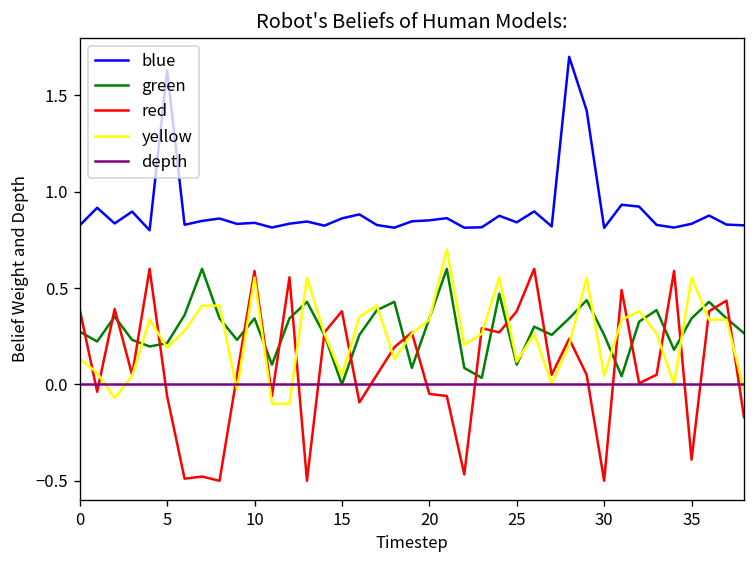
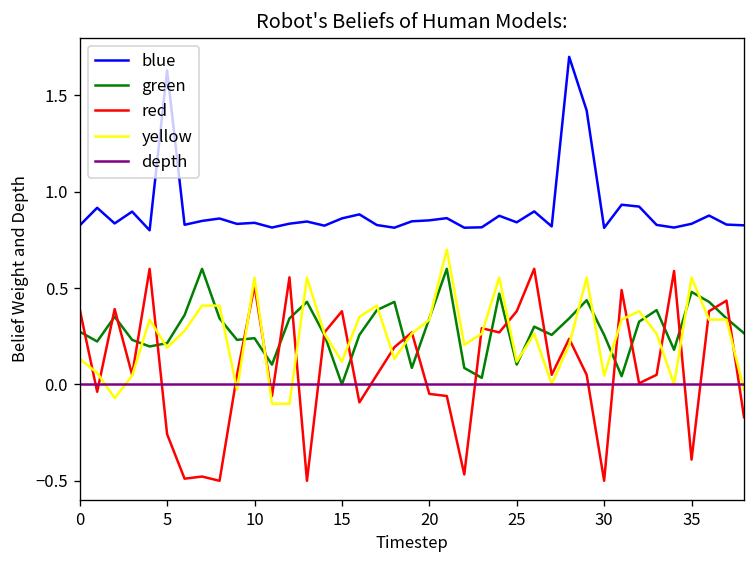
red, 5: -0.06 -> -0.26
green, 10: 0.34 -> 0.24
red, 10: 0.59 -> 0.51
yellow, 15: 0.05 -> 0.12
green, 35: 0.34 -> 0.48
